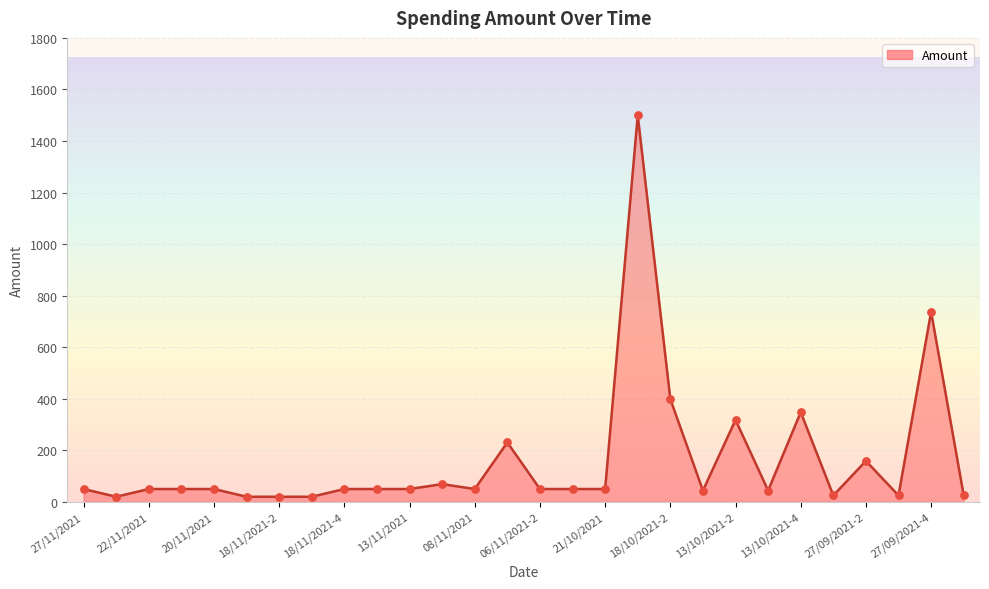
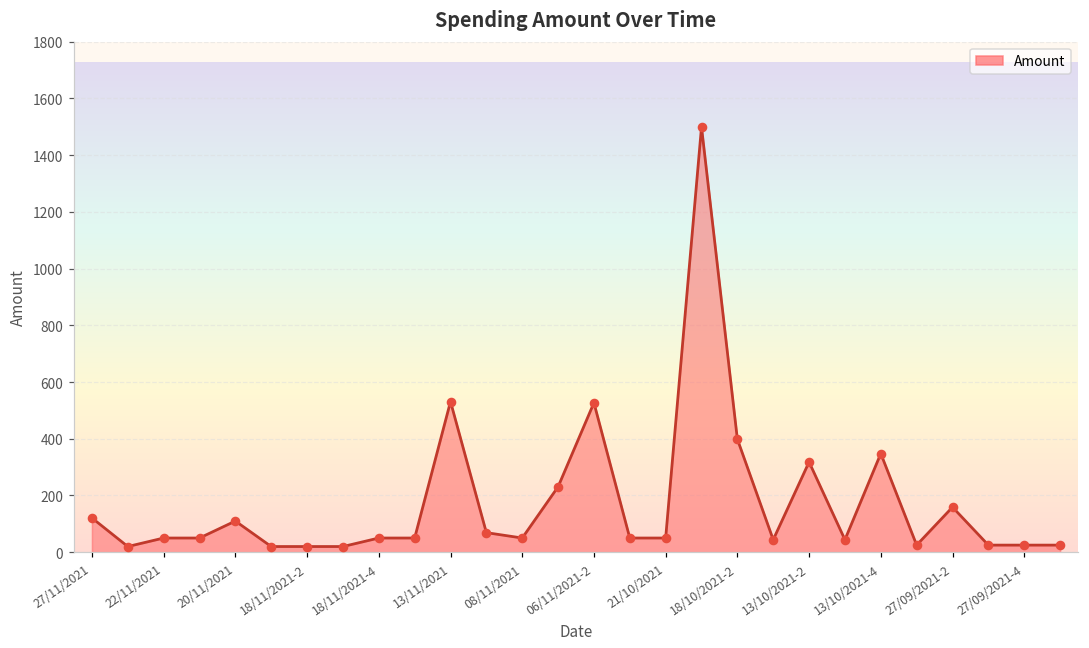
27/11/2021: 50 -> 120
20/11/2021: 50 -> 110
13/11/2021: 50 -> 530
06/11/2021-2: 50 -> 530
27/09/2021-4: 740 -> 30
